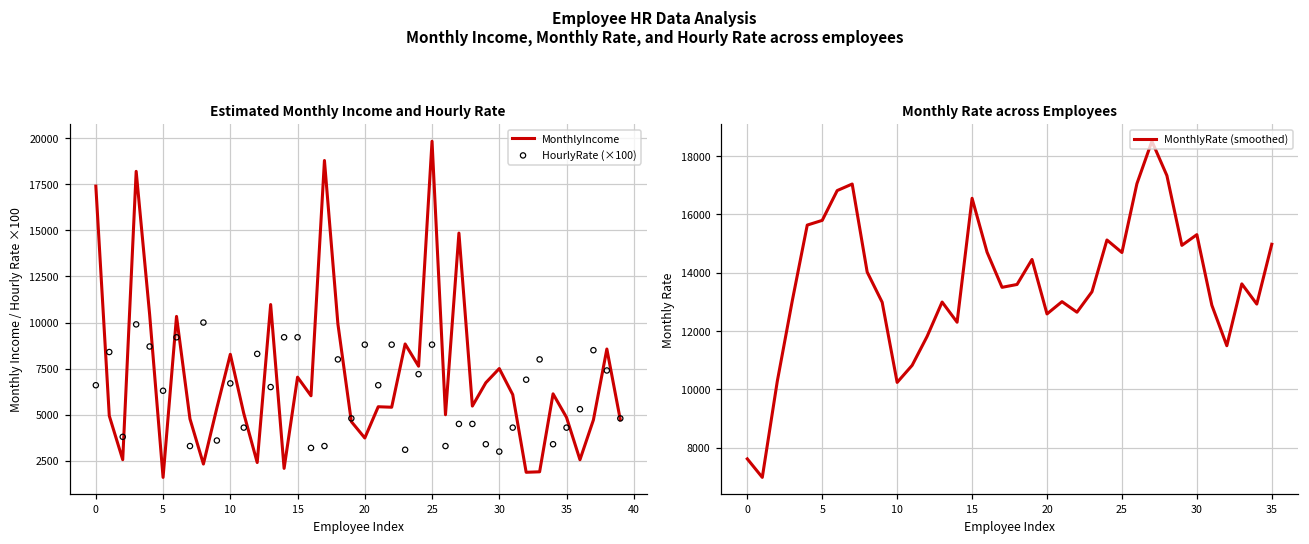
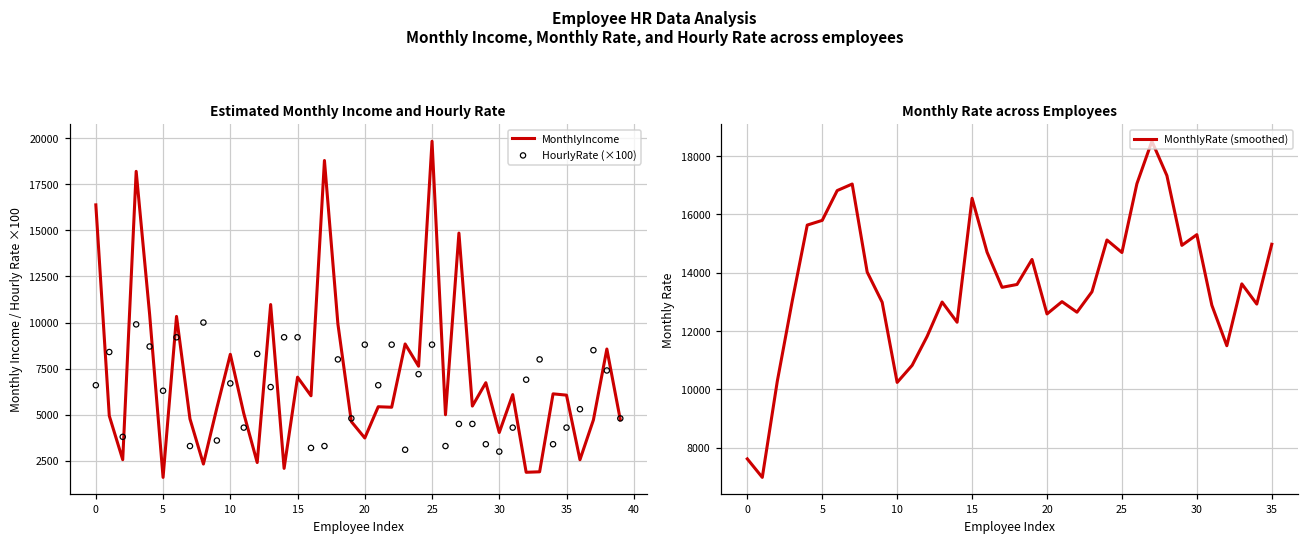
Estimated Monthly Income and Hourly Rate, MonthlyIncome, 0: 17400 -> 16400
Estimated Monthly Income and Hourly Rate, MonthlyIncome, 30: 7500 -> 4000
Estimated Monthly Income and Hourly Rate, MonthlyIncome, 35: 4900 -> 6100
